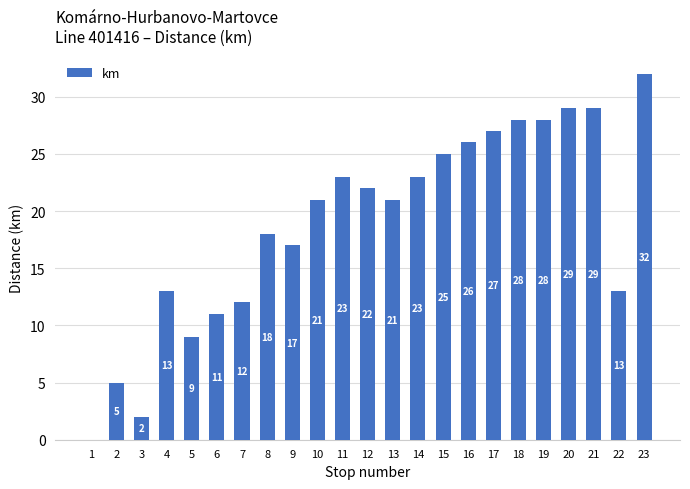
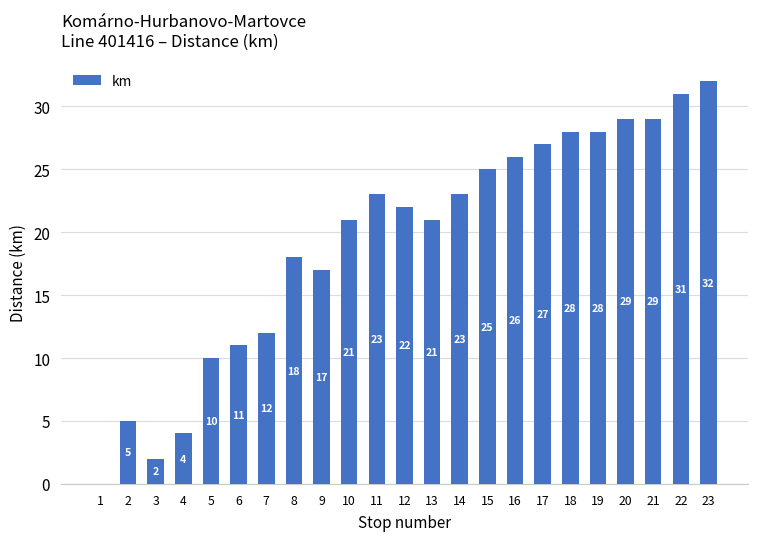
4: 13 -> 4
5: 9 -> 10
22: 13 -> 31
